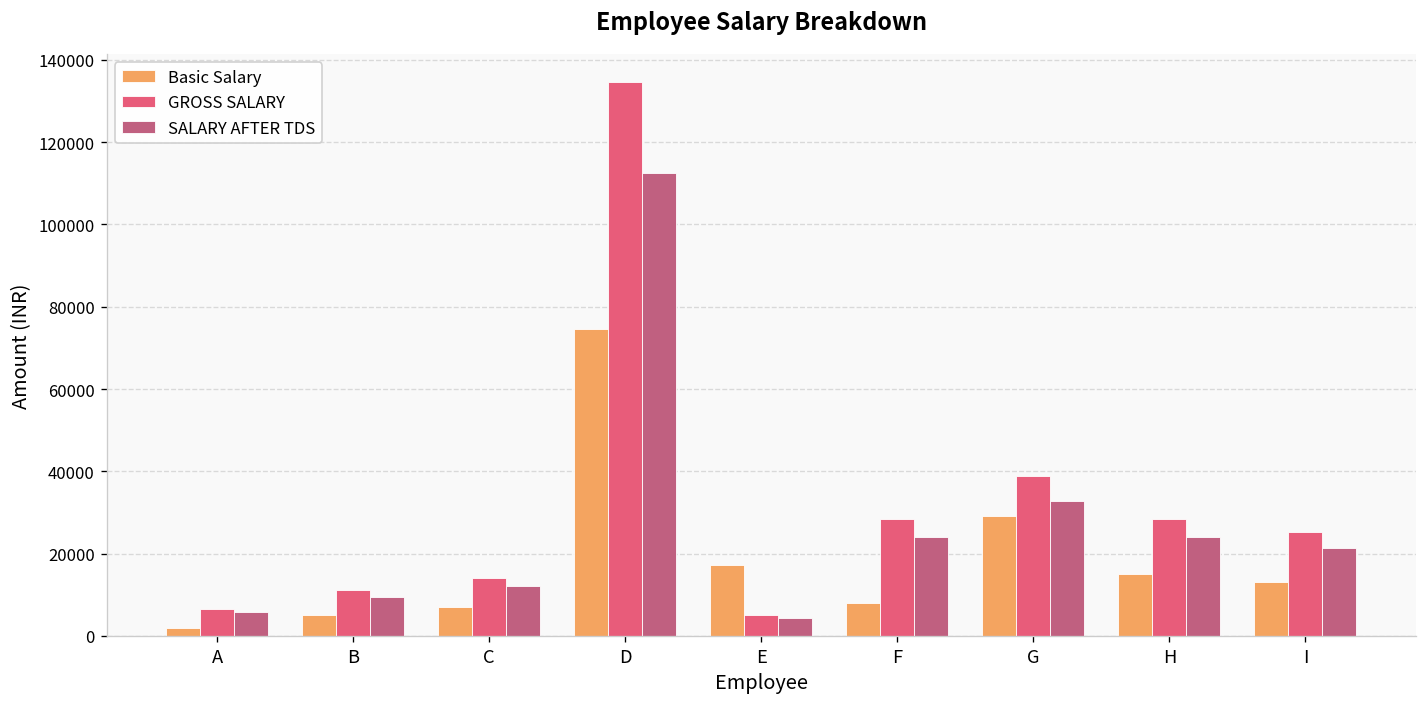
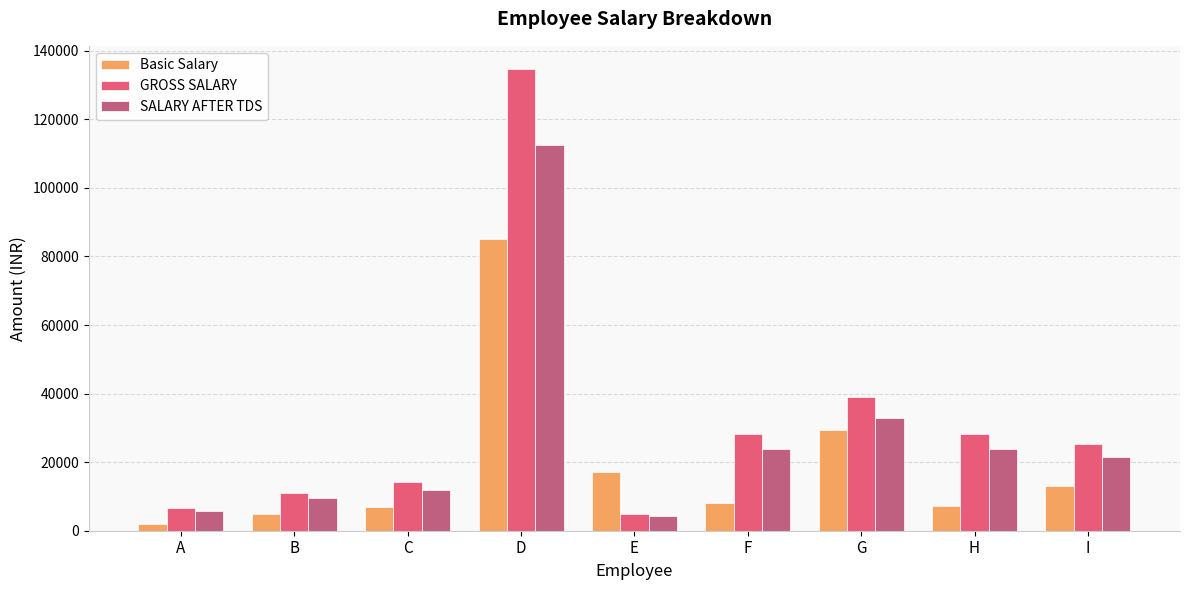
Basic Salary, D: 75000 -> 85000
Basic Salary, H: 15000 -> 7000
